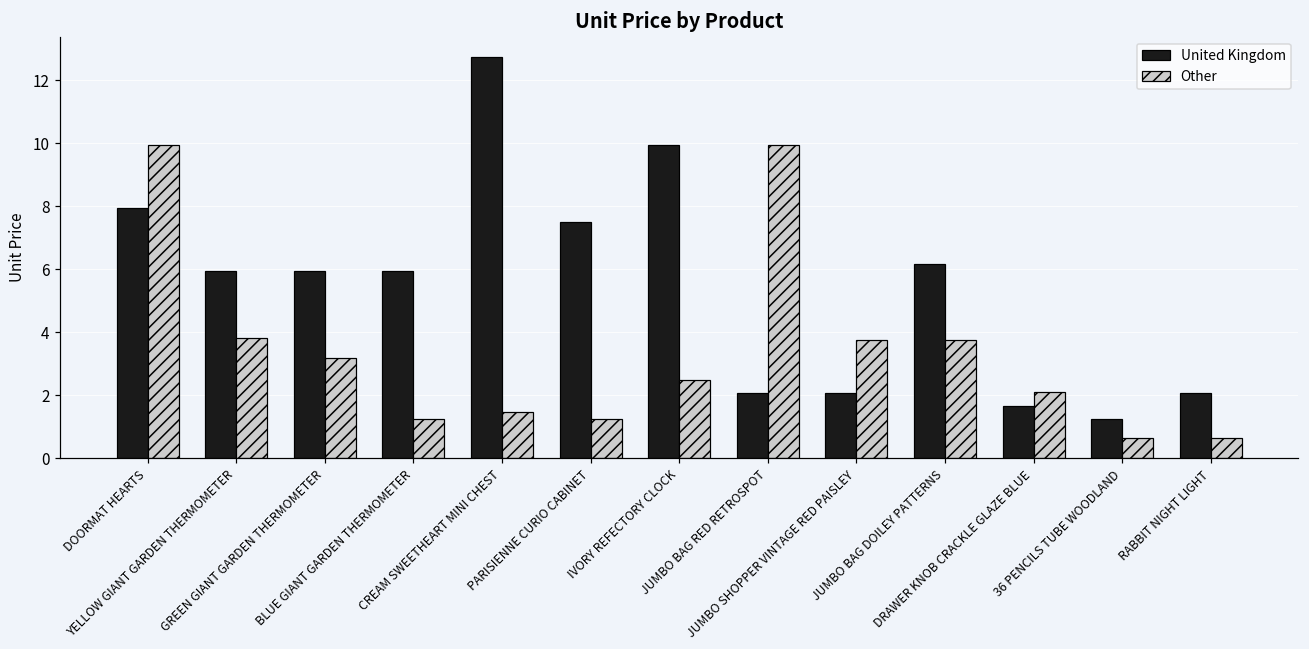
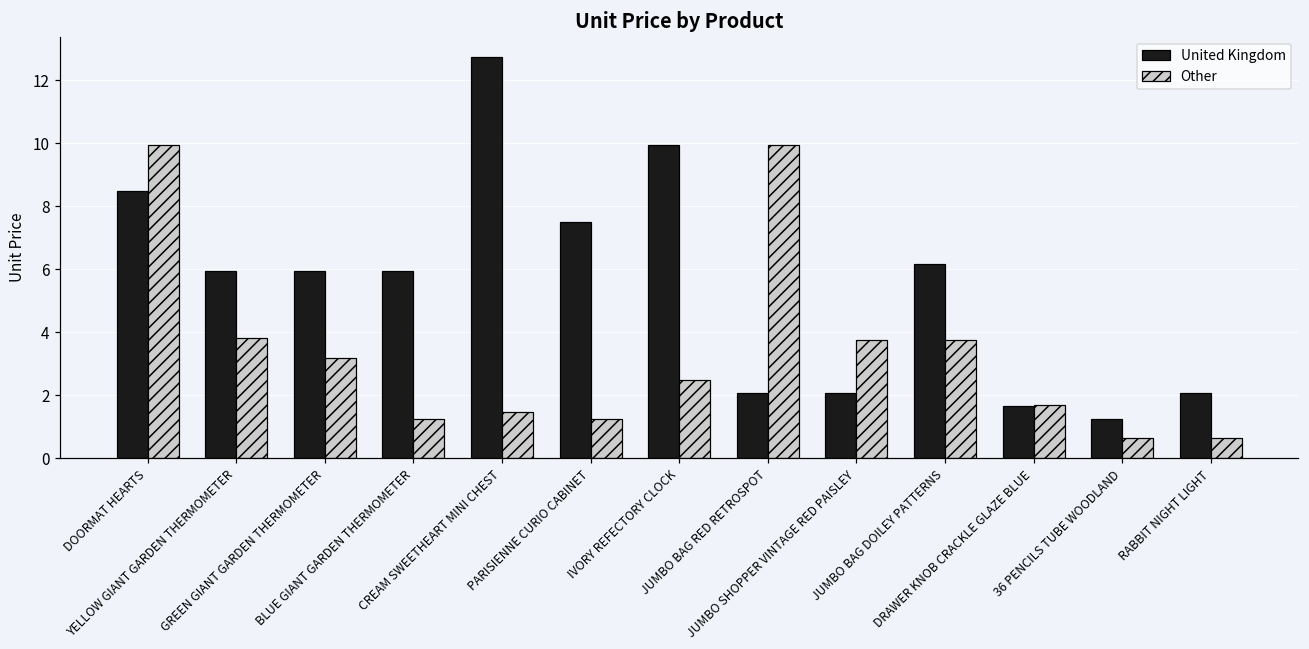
United Kingdom, DOORMAT HEARTS: 8.0 -> 8.5
Other, DRAWER KNOB CRACKLE GLAZE BLUE: 2.1 -> 1.7
